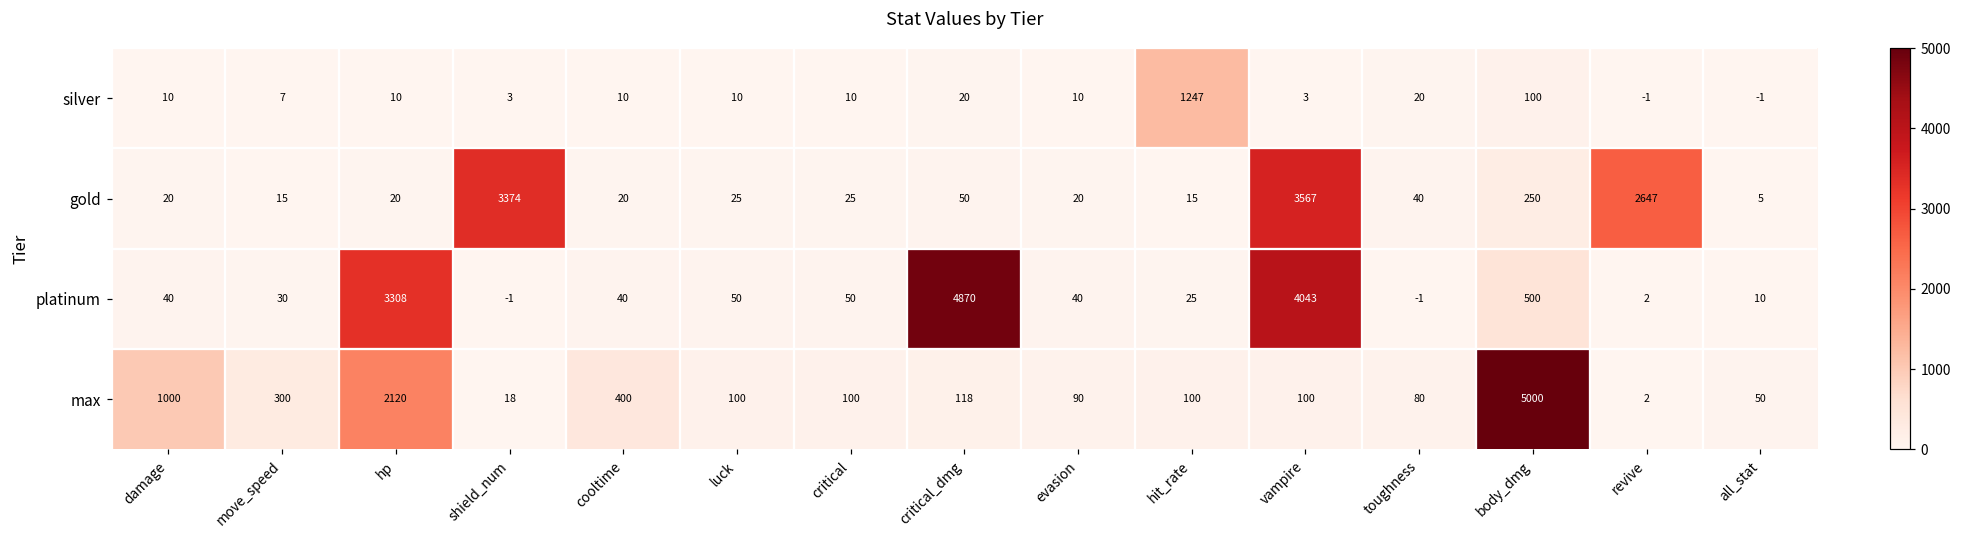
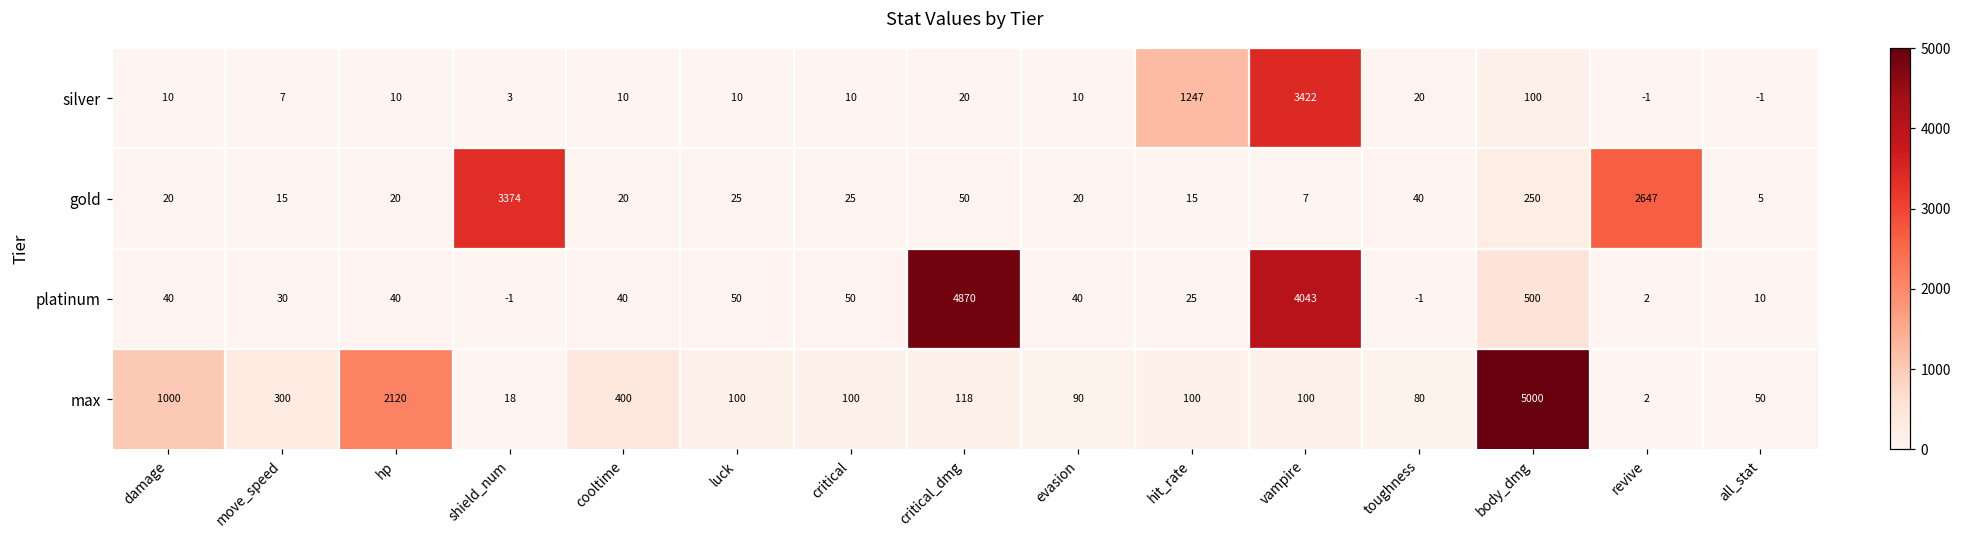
silver, vampire: 3 -> 3422
gold, vampire: 3567 -> 7
platinum, hp: 3308 -> 40
